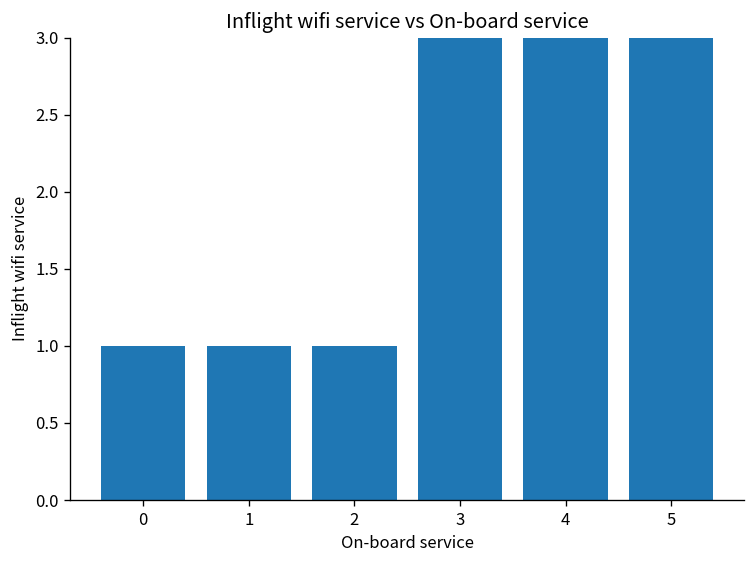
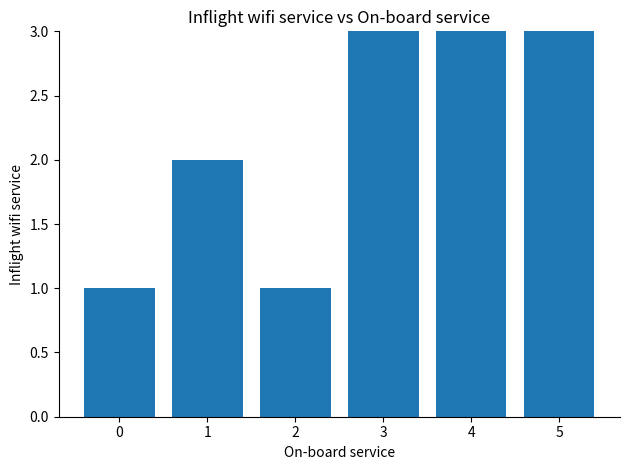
1: 1 -> 2
